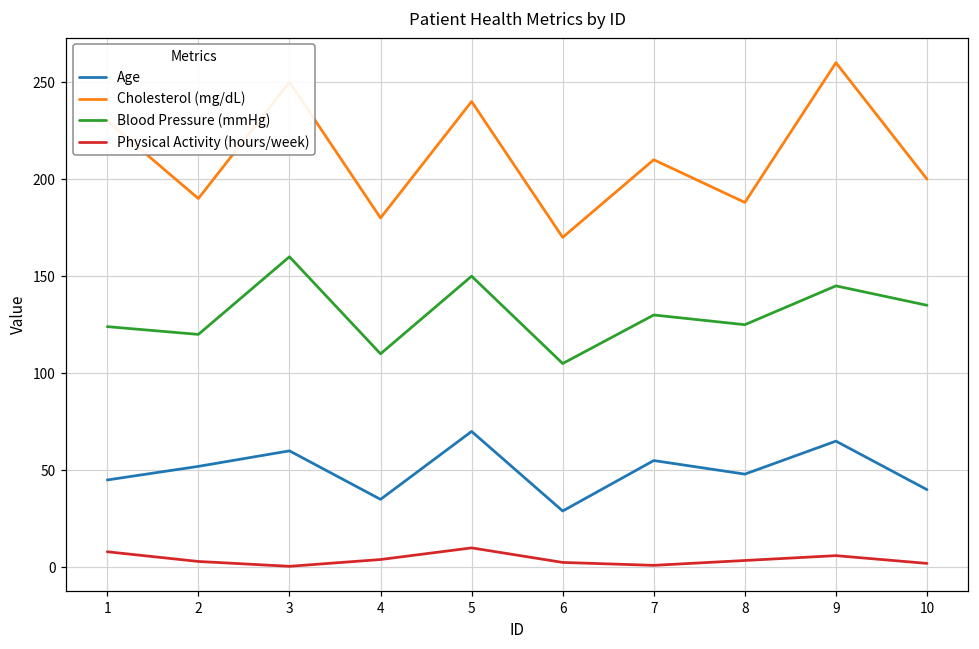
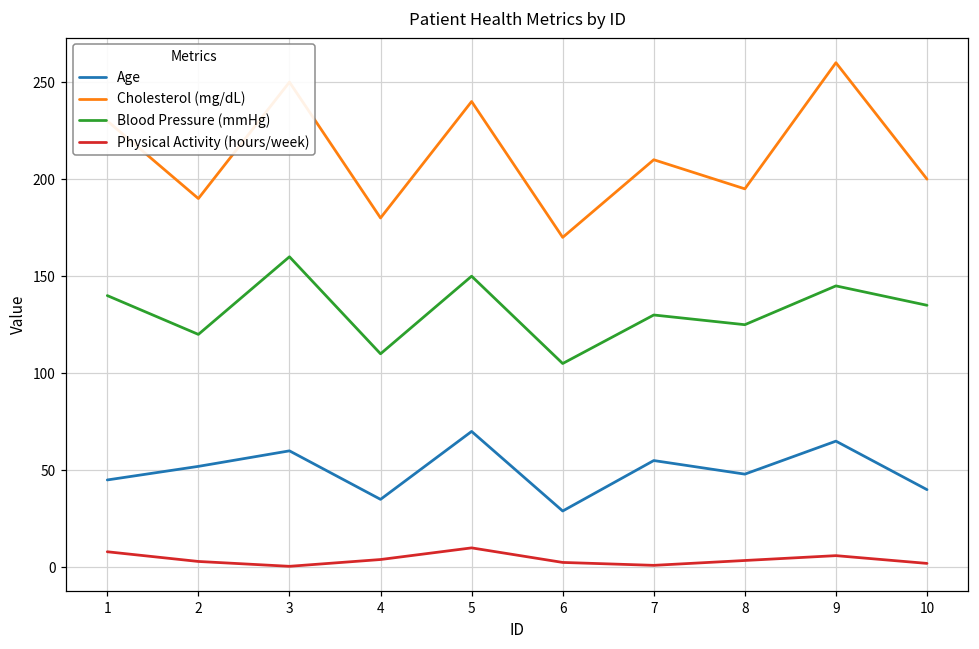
Blood Pressure (mmHg), 1: 124 -> 140
Cholesterol (mg/dL), 8: 188 -> 195
